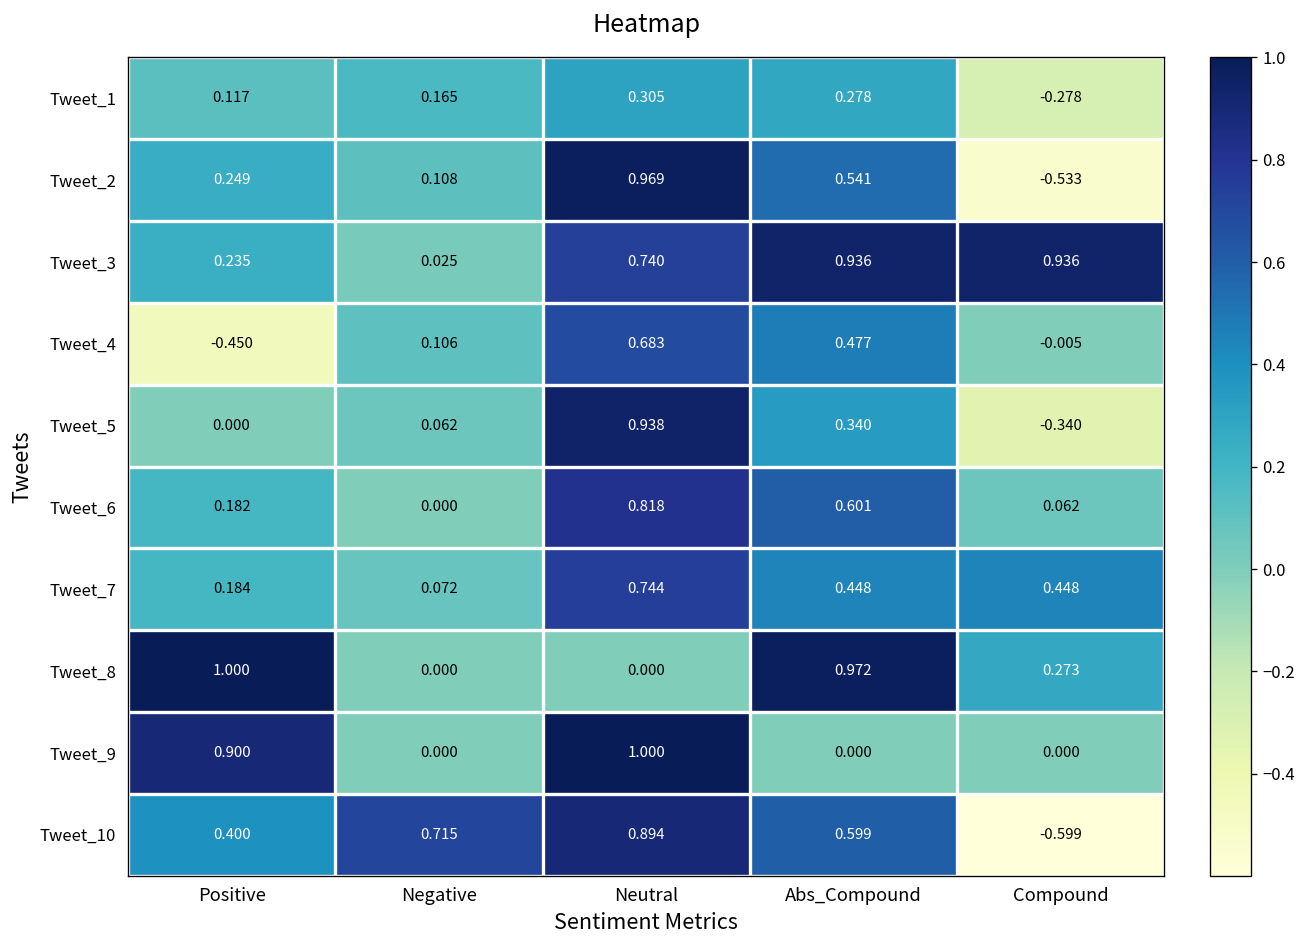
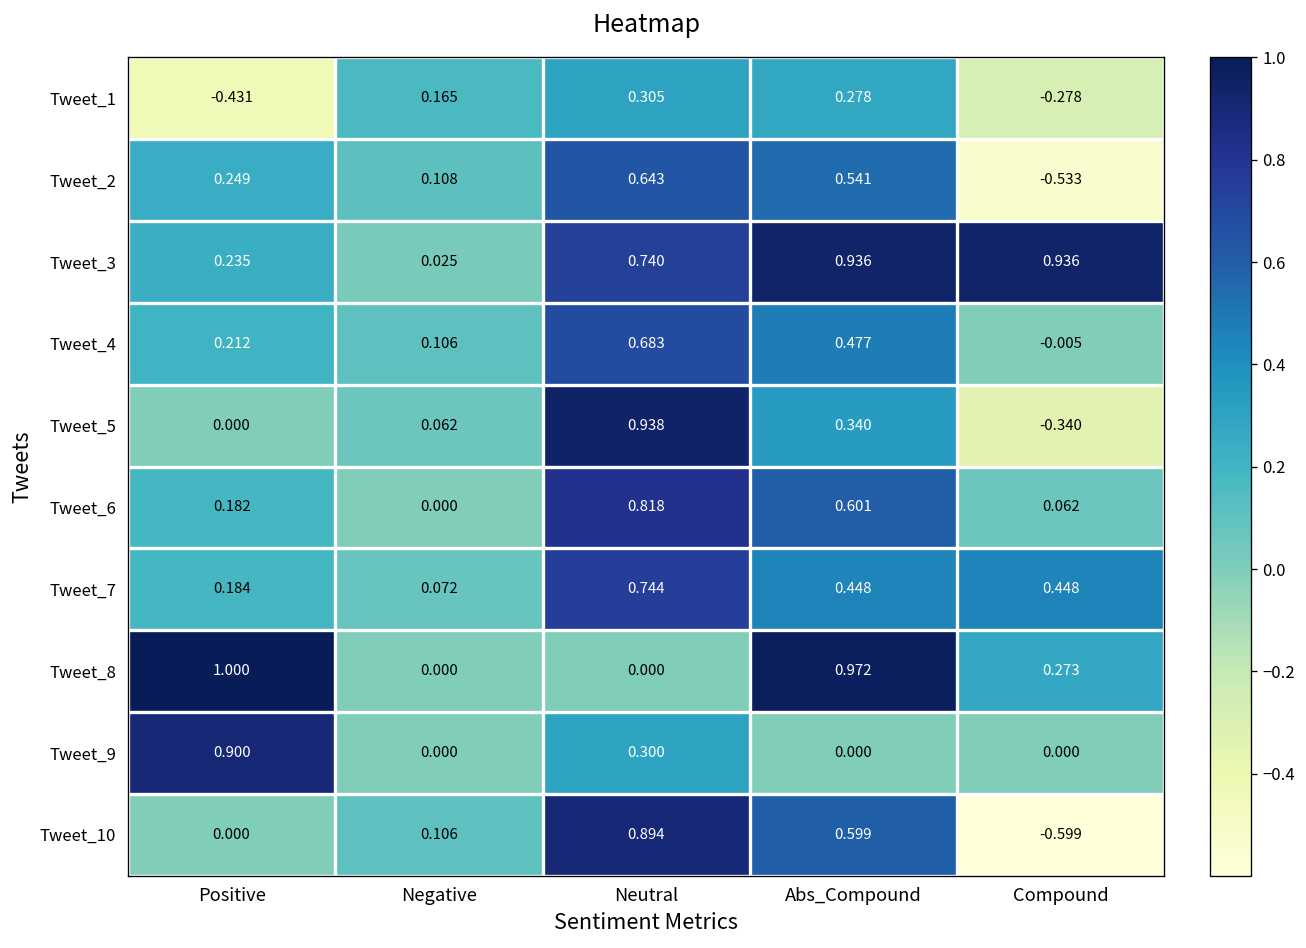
Tweet_1, Positive: 0.117 -> -0.431
Tweet_2, Neutral: 0.969 -> 0.643
Tweet_4, Positive: -0.450 -> 0.212
Tweet_9, Neutral: 1.000 -> 0.300
Tweet_10, Positive: 0.400 -> 0.000
Tweet_10, Negative: 0.715 -> 0.106
